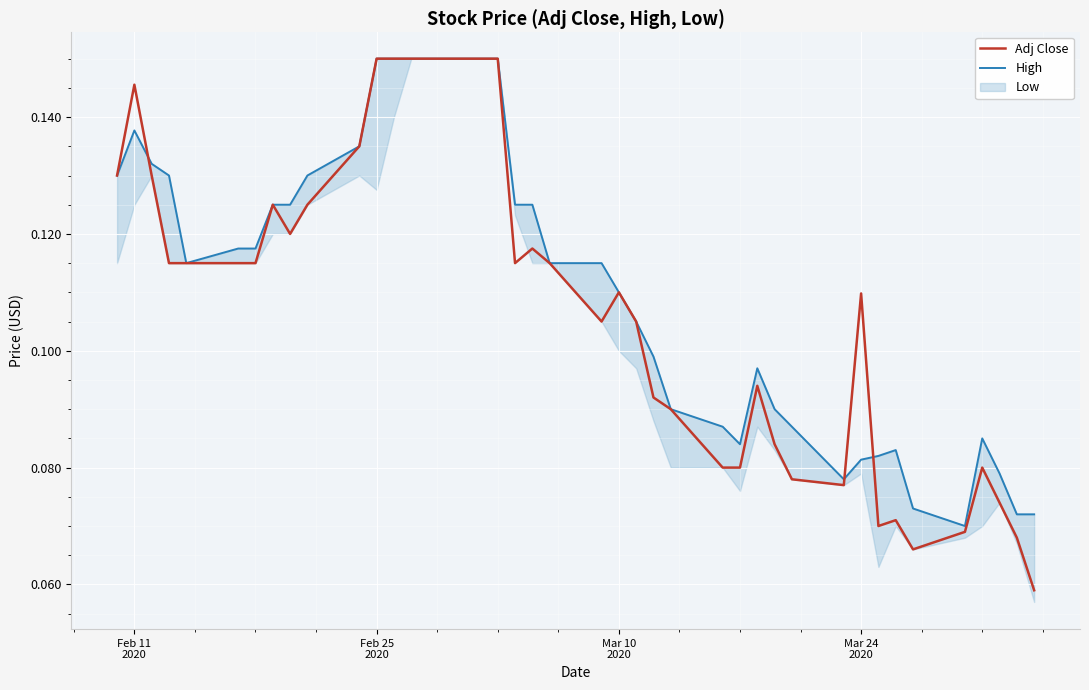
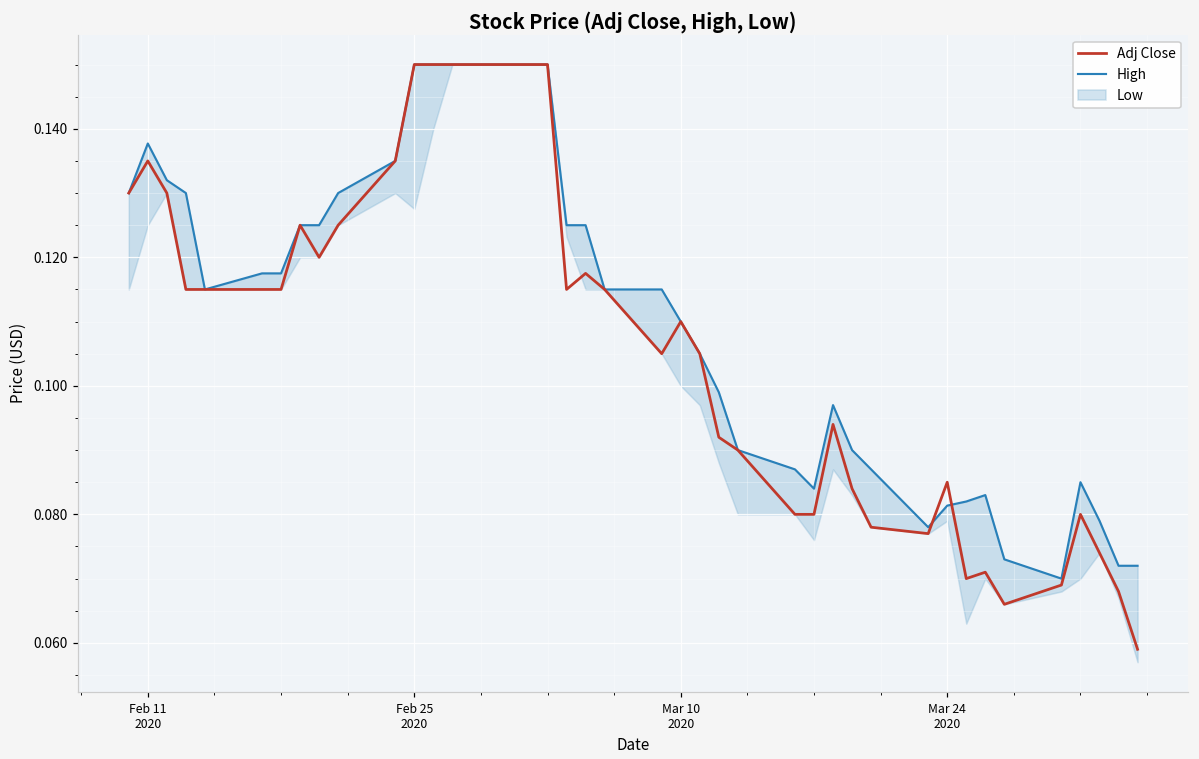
Adj Close, Feb 11 2020: 0.146 -> 0.135
Adj Close, Mar 24 2020: 0.110 -> 0.085
